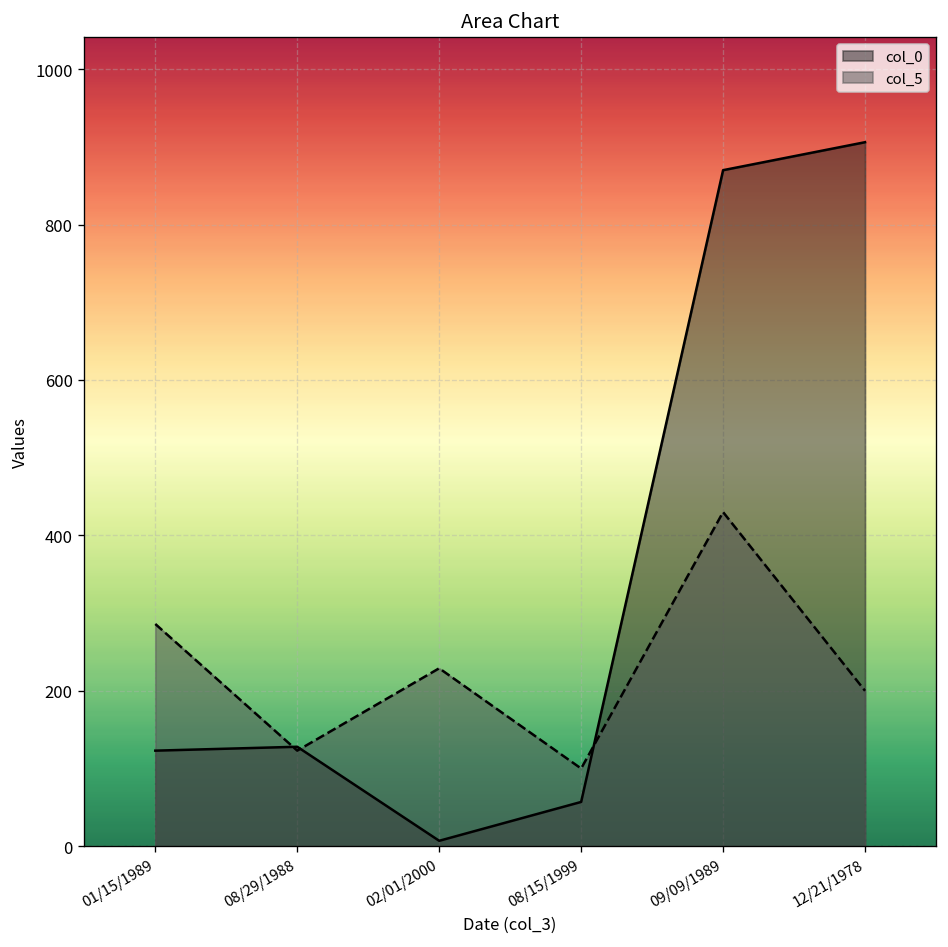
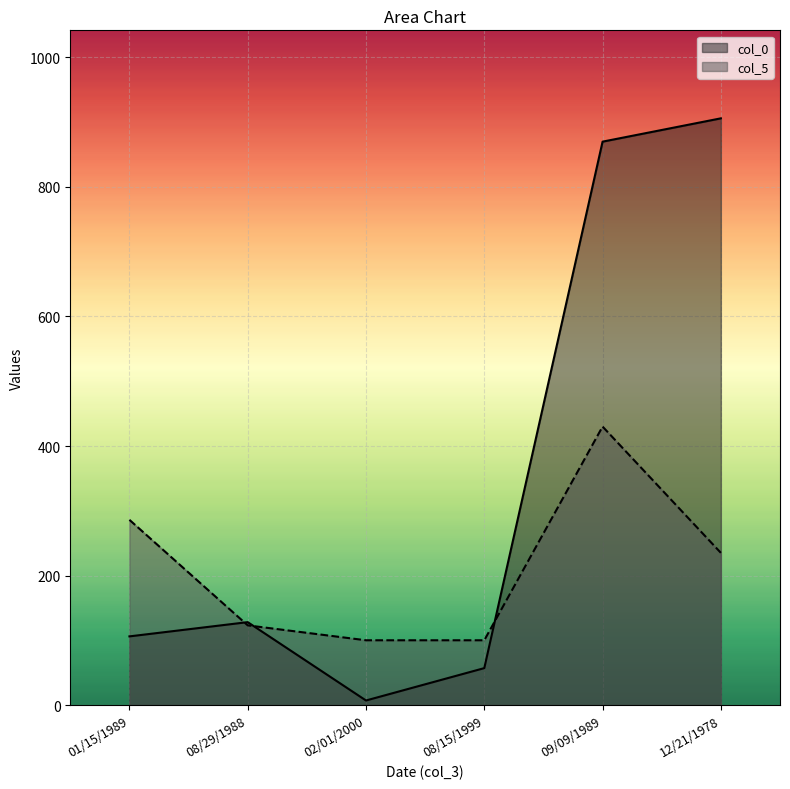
col_0, 01/15/1989: 120 -> 110
col_5, 02/01/2000: 230 -> 100
col_5, 12/21/1978: 200 -> 240
